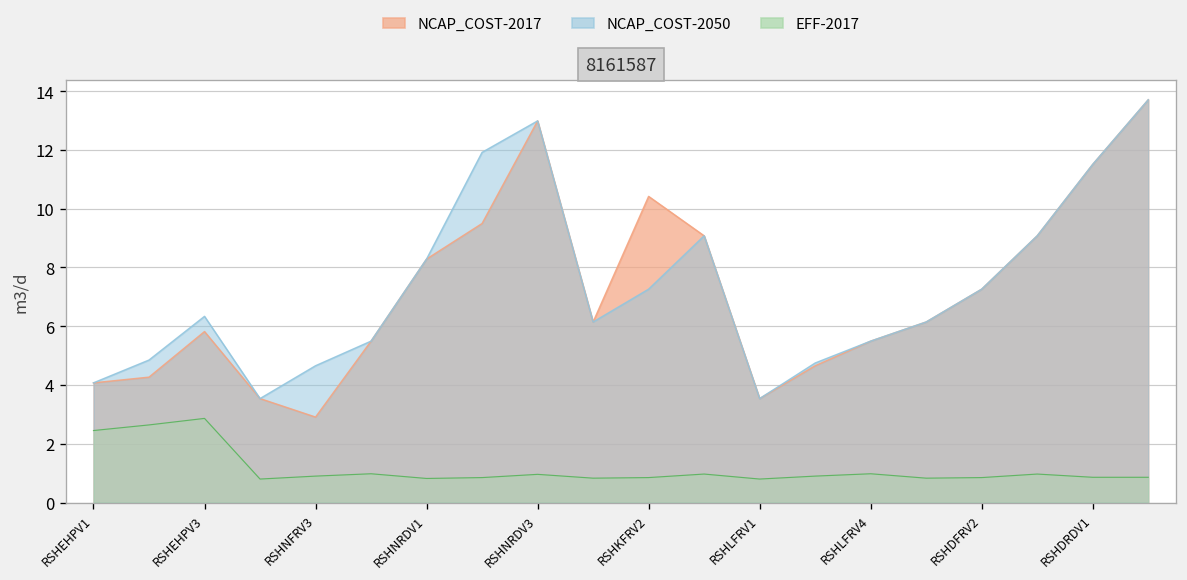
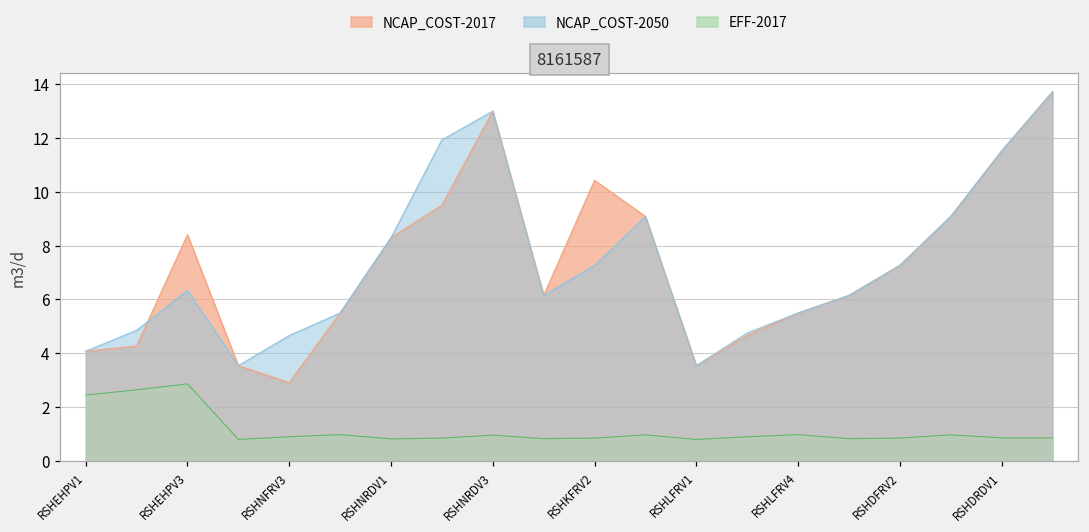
NCAP_COST-2017, RSHEHPV3: 5.8 -> 8.4
